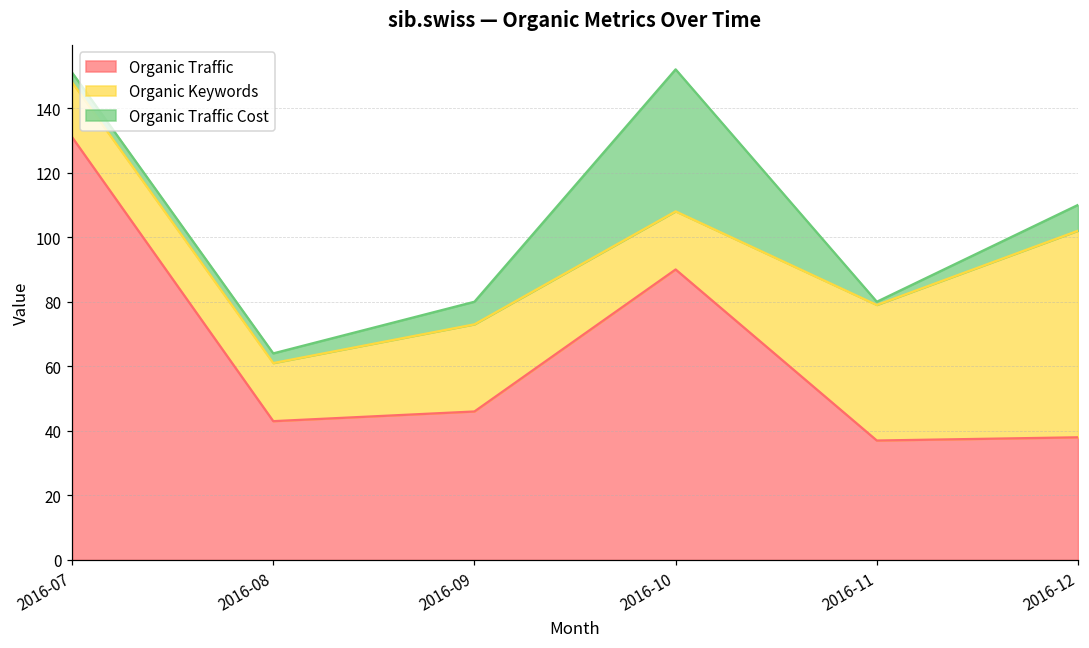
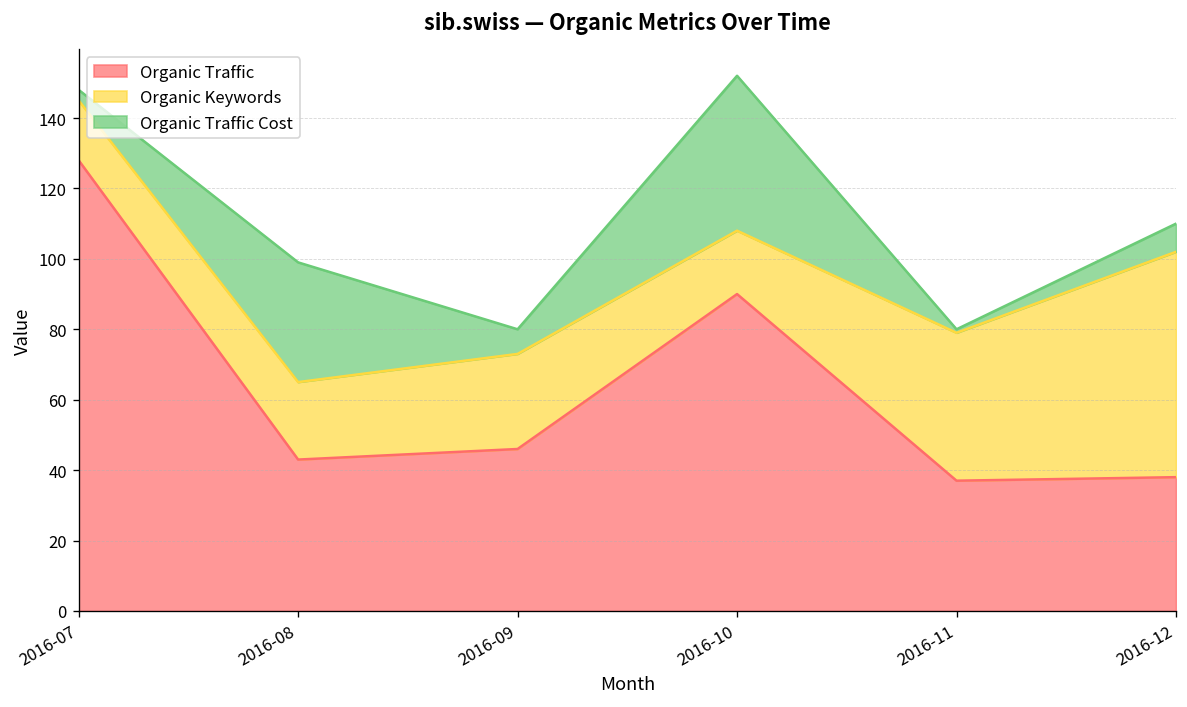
Organic Traffic, 2016-07: 131 -> 128
Organic Keywords, 2016-08: 18 -> 22
Organic Traffic Cost, 2016-08: 3 -> 34
